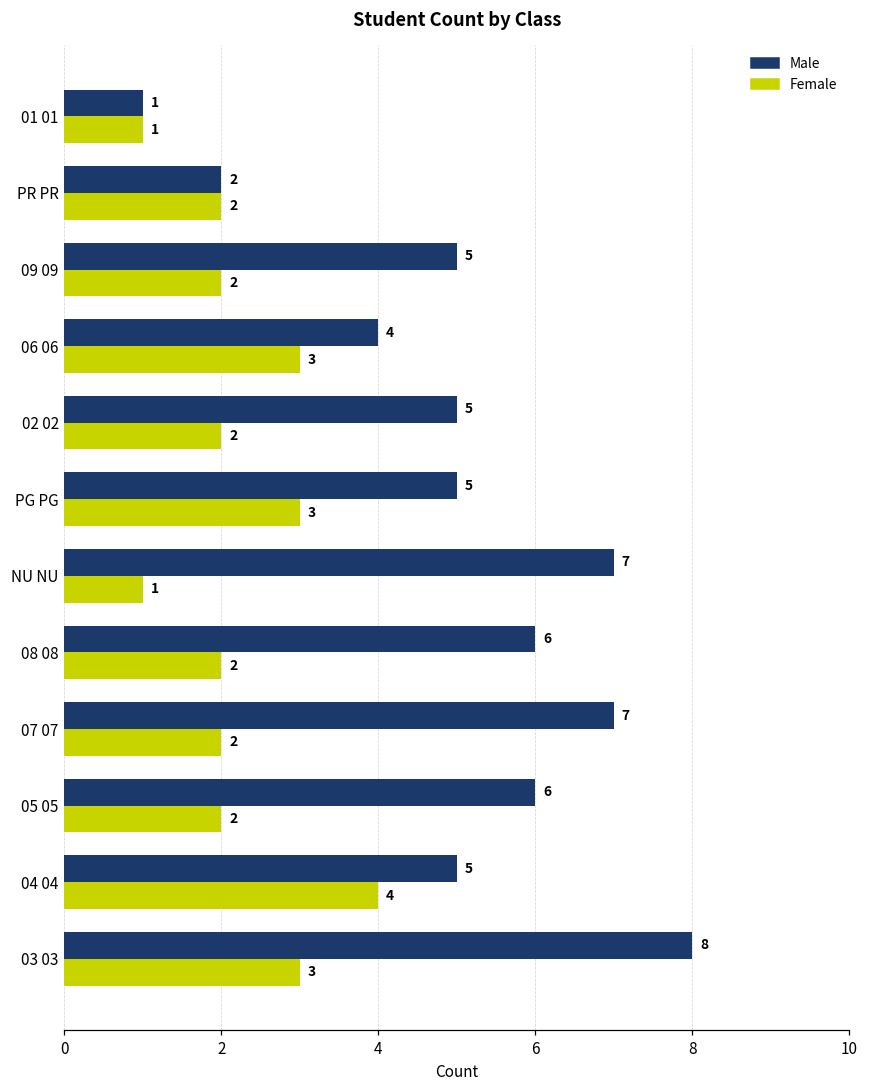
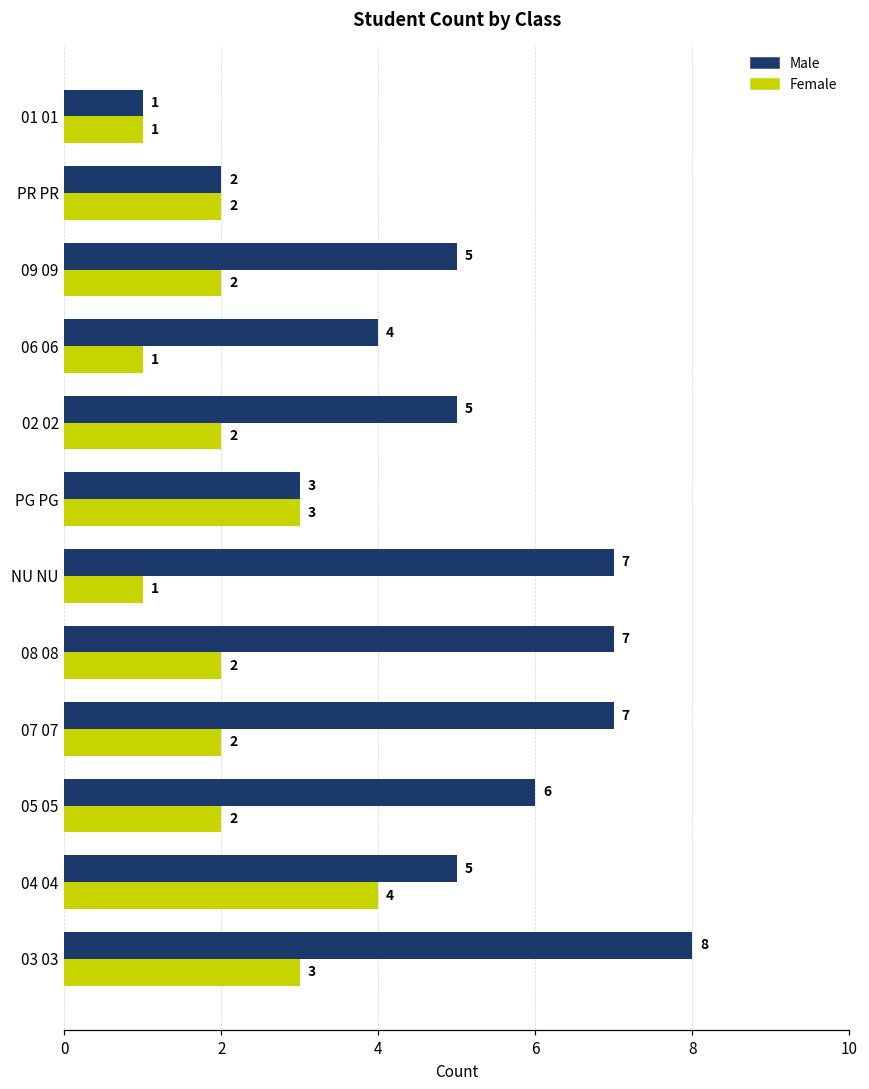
Female, 06 06: 3 -> 1
Male, PG PG: 5 -> 3
Male, 08 08: 6 -> 7
